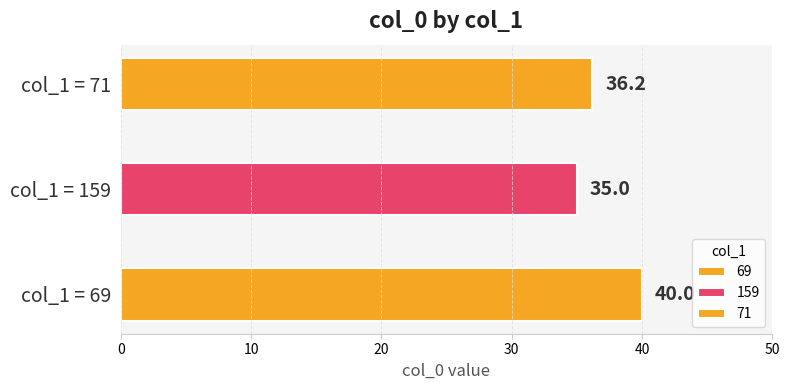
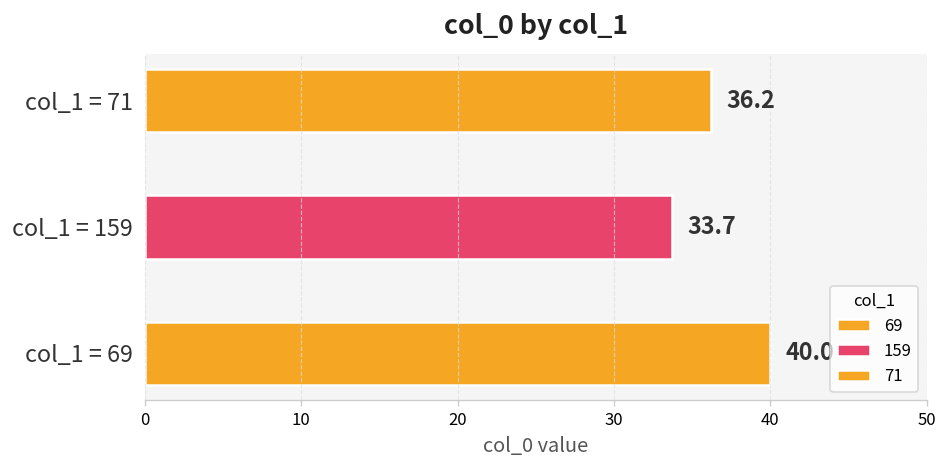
col_1 = 159: 35.0 -> 33.7
